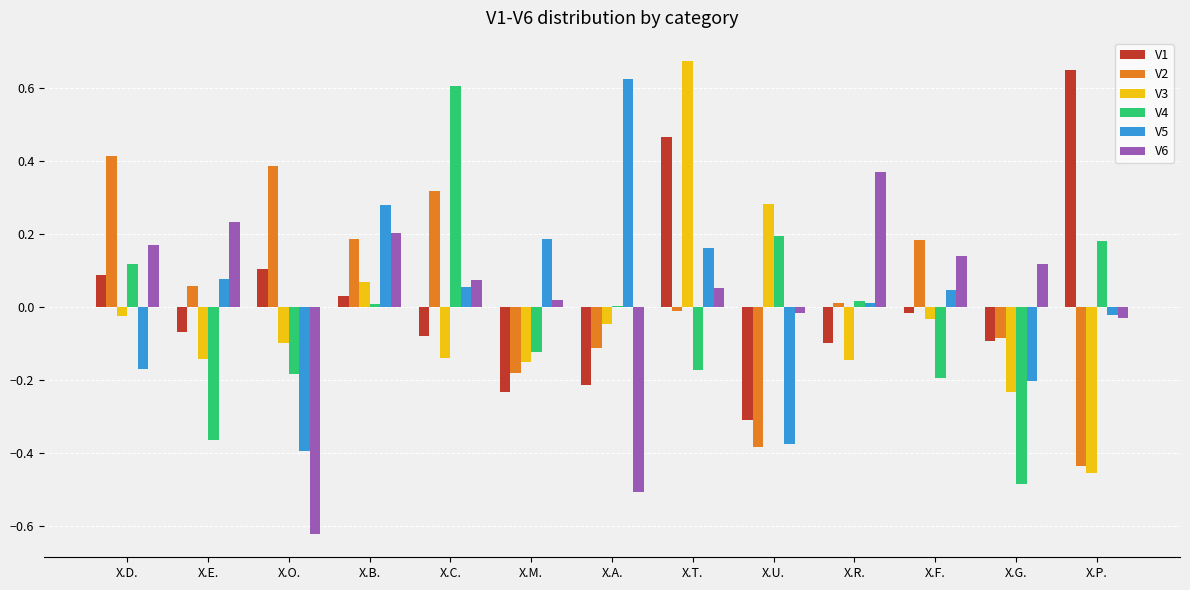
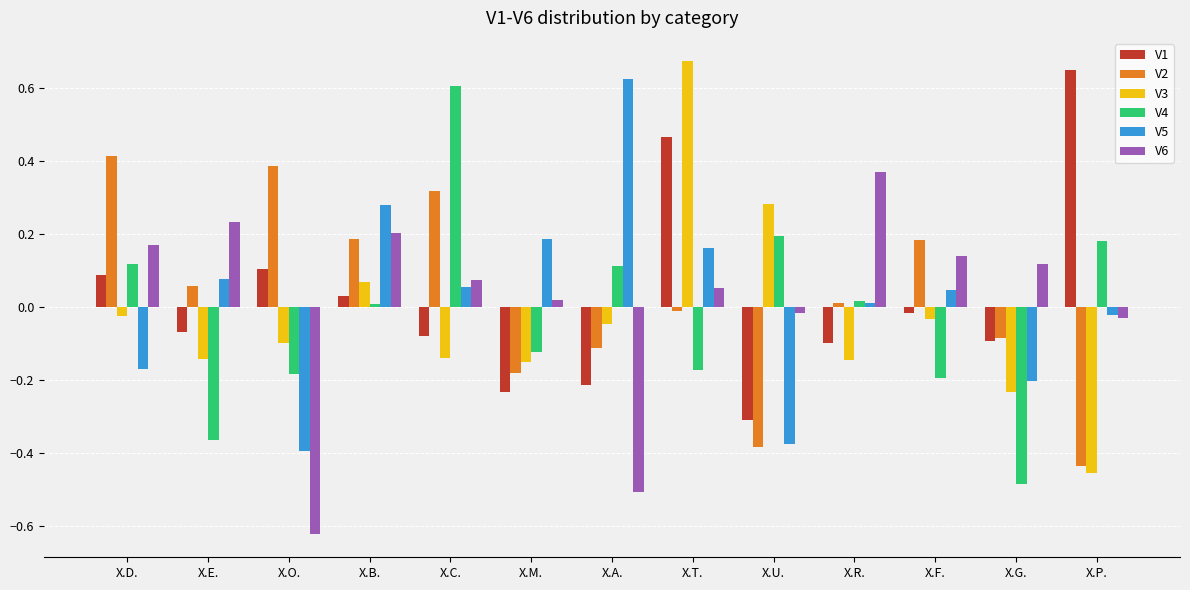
V4, X.A.: 0.00 -> 0.11
